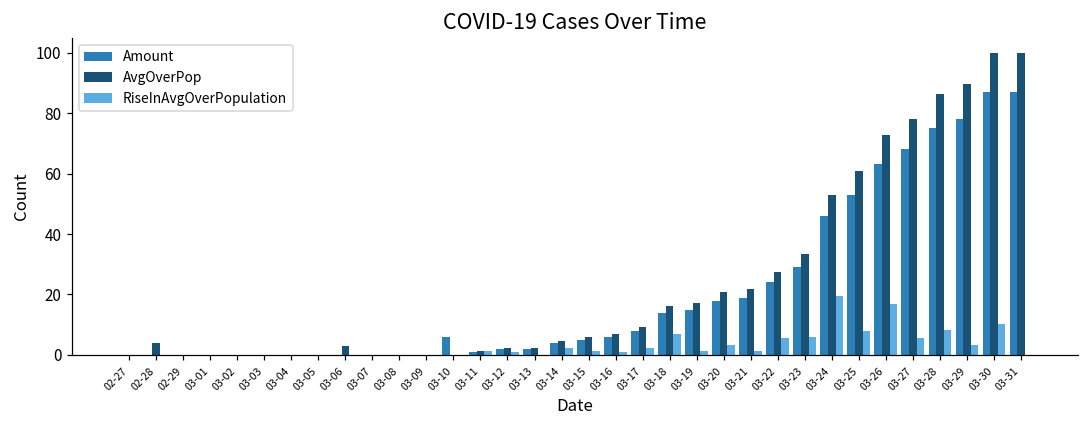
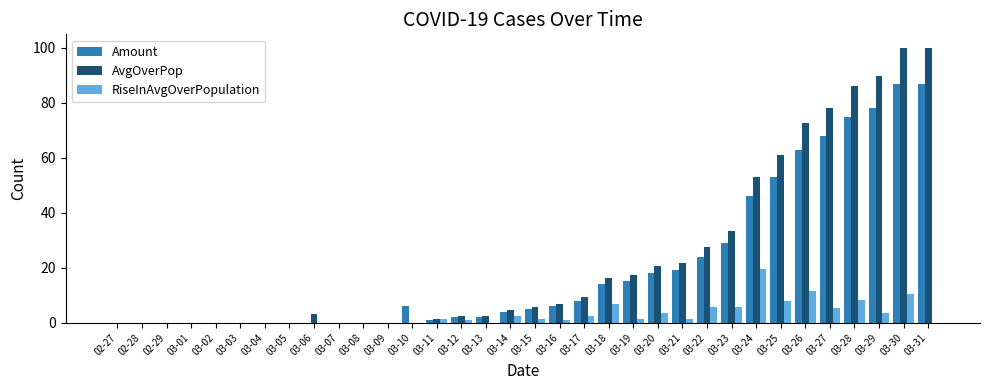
AvgOverPop, 02-28: 4 -> 0
RiseInAvgOverPopulation, 03-26: 17 -> 12
